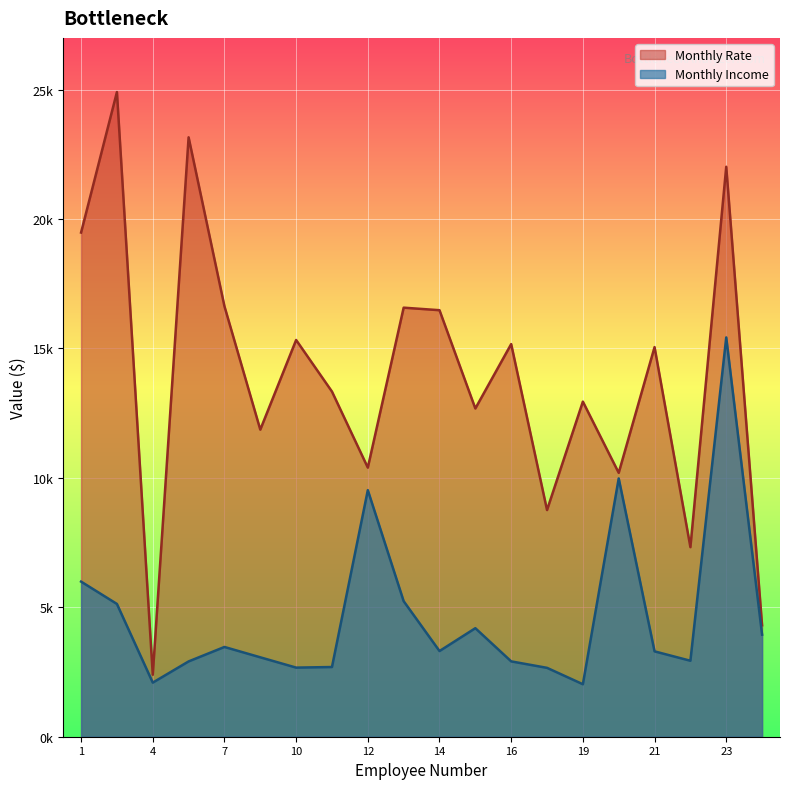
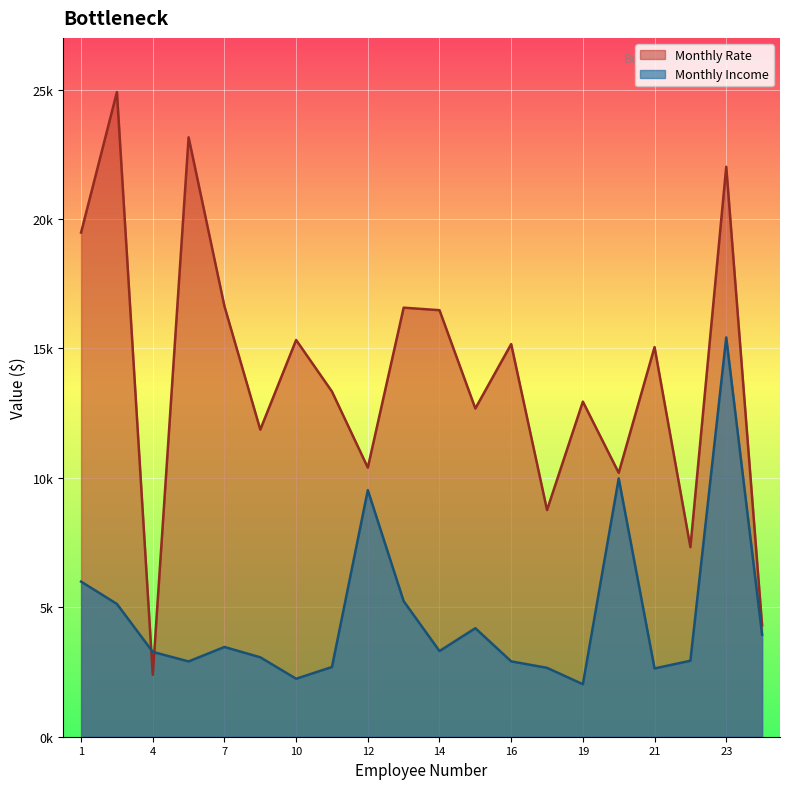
Monthly Income, 4: 2100 -> 3300
Monthly Income, 10: 2700 -> 2200
Monthly Income, 21: 3300 -> 2600
